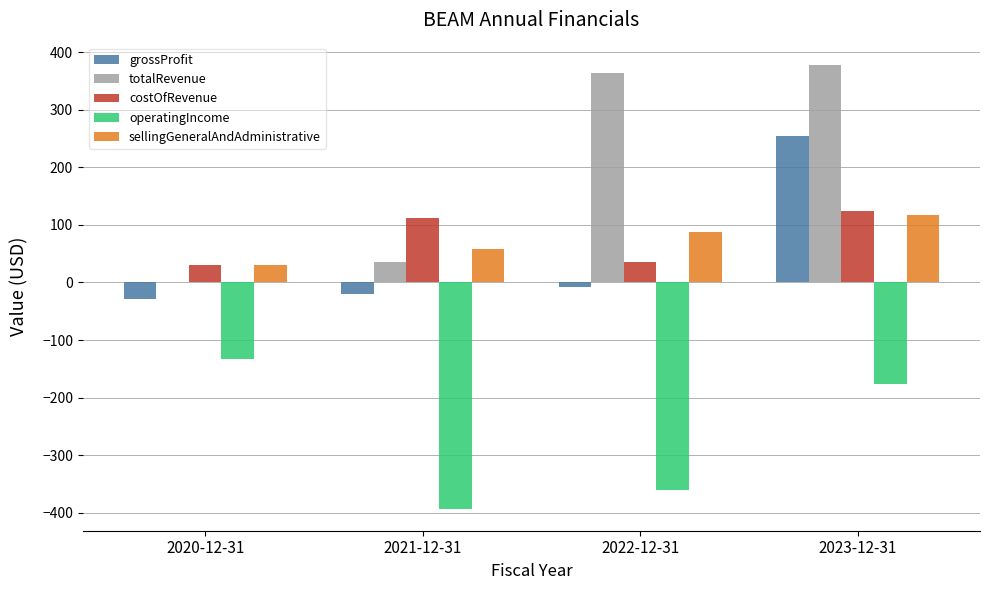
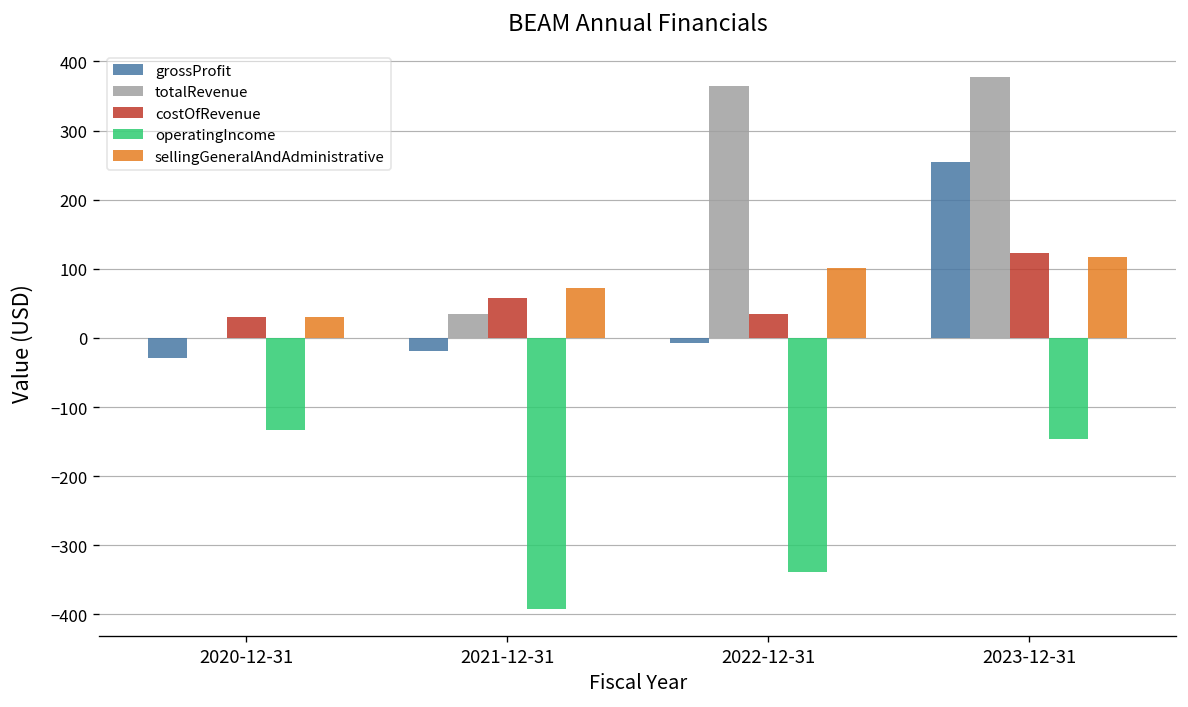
costOfRevenue, 2021-12-31: 110 -> 60
sellingGeneralAndAdministrative, 2021-12-31: 60 -> 70
operatingIncome, 2022-12-31: -360 -> -340
sellingGeneralAndAdministrative, 2022-12-31: 90 -> 100
operatingIncome, 2023-12-31: -180 -> -150
